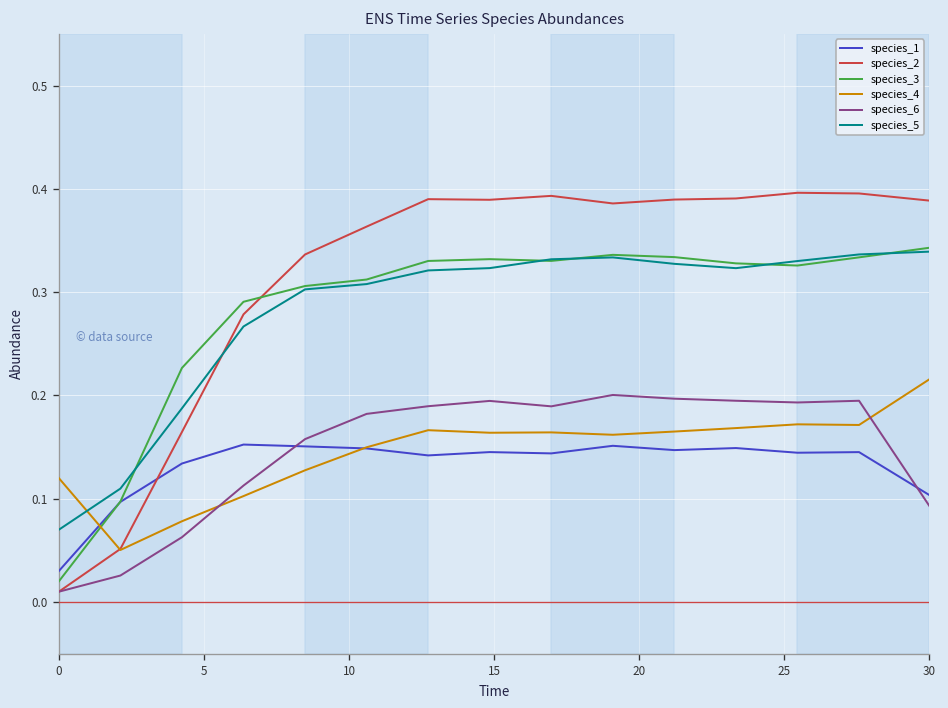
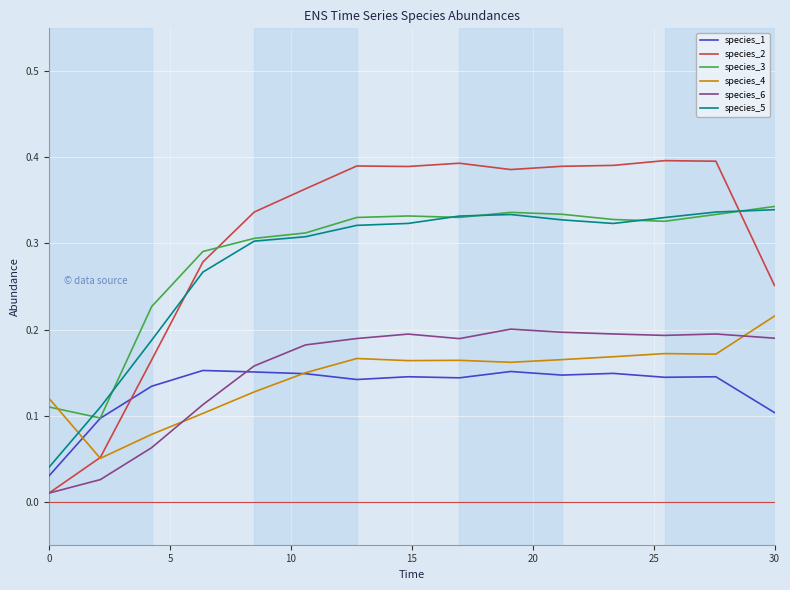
species_3, 0: 0.02 -> 0.11
species_5, 0: 0.07 -> 0.04
species_2, 30: 0.39 -> 0.25
species_6, 30: 0.09 -> 0.19
